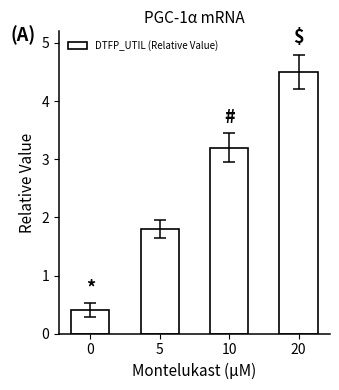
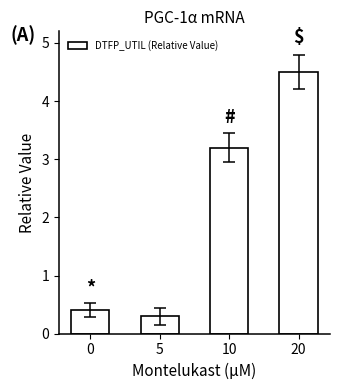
DTFP_UTIL (Relative Value), 5: 1.8 -> 0.3
